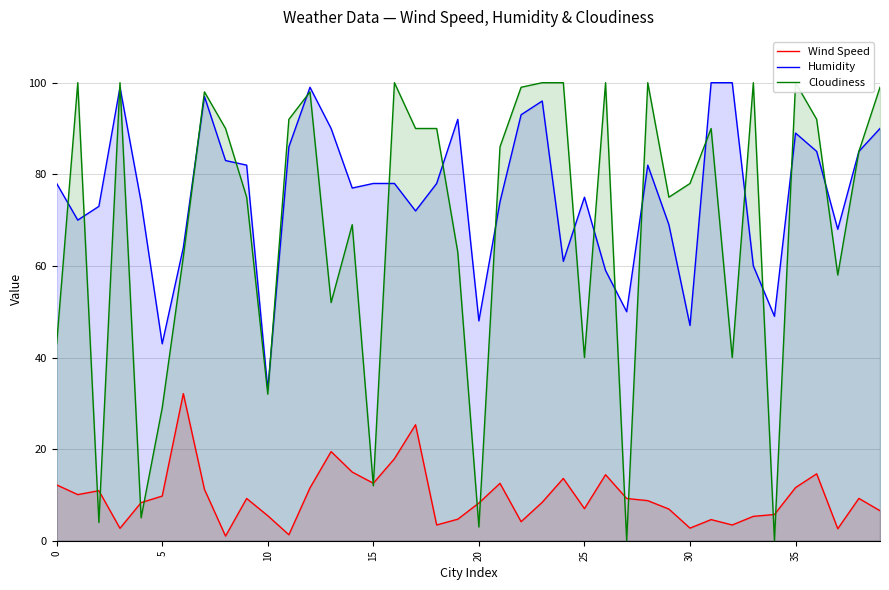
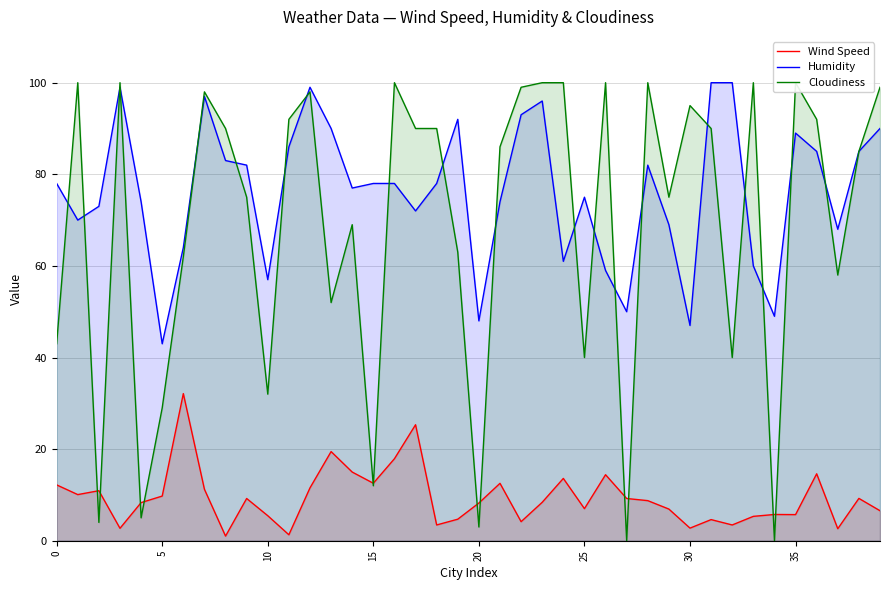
Humidity, 10: 33 -> 57
Cloudiness, 30: 78 -> 95
Wind Speed, 35: 12 -> 6
